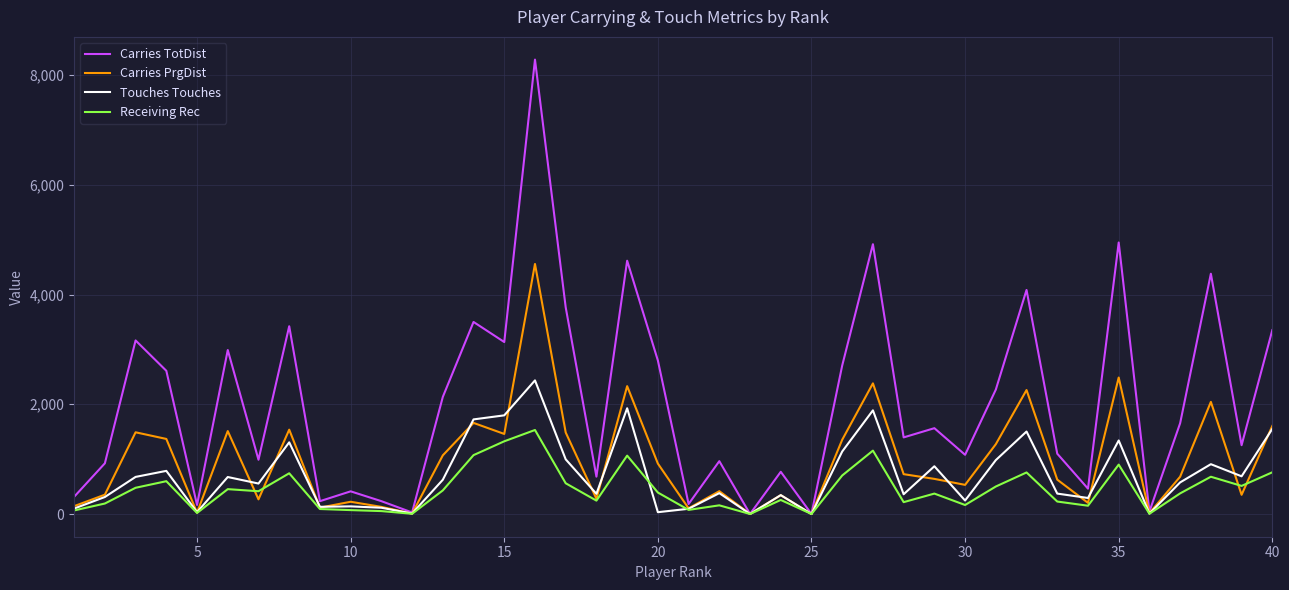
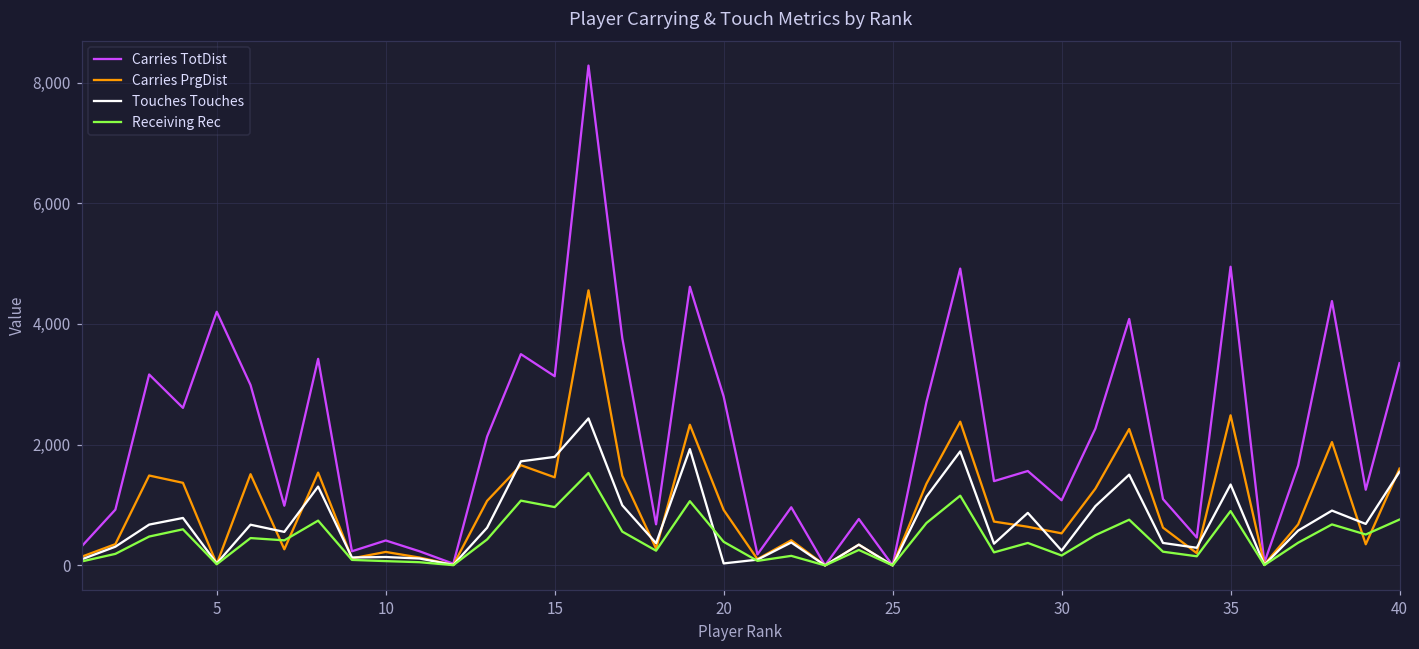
Carries TotDist, 5: 200 -> 4,200
Receiving Rec, 15: 1,300 -> 1,000
